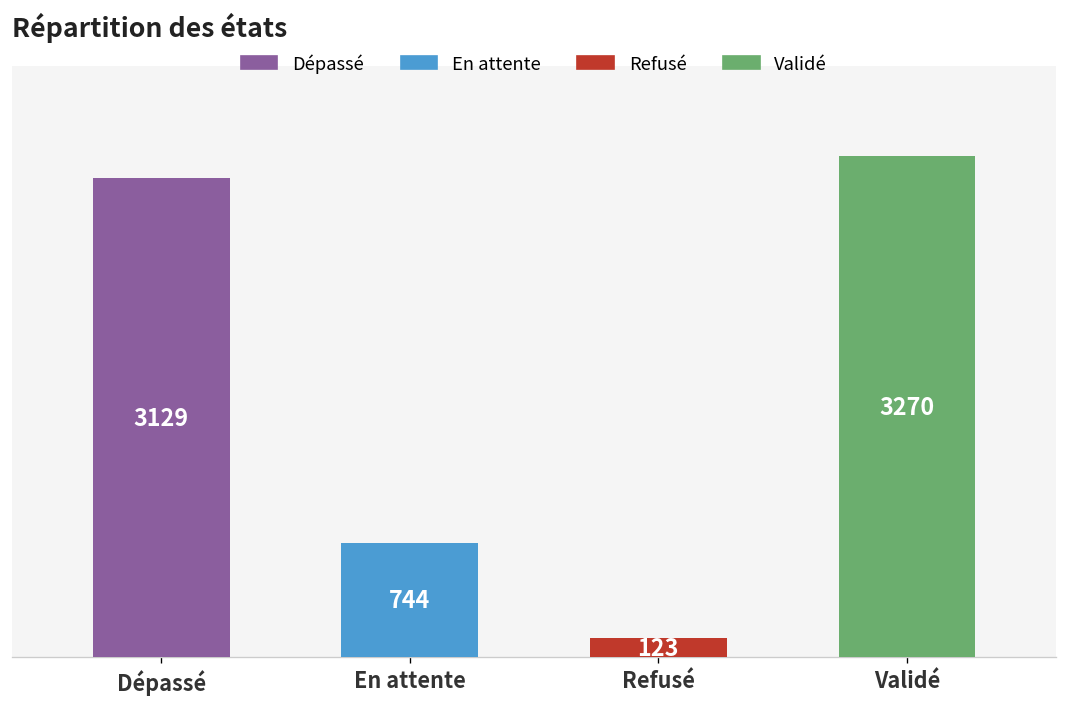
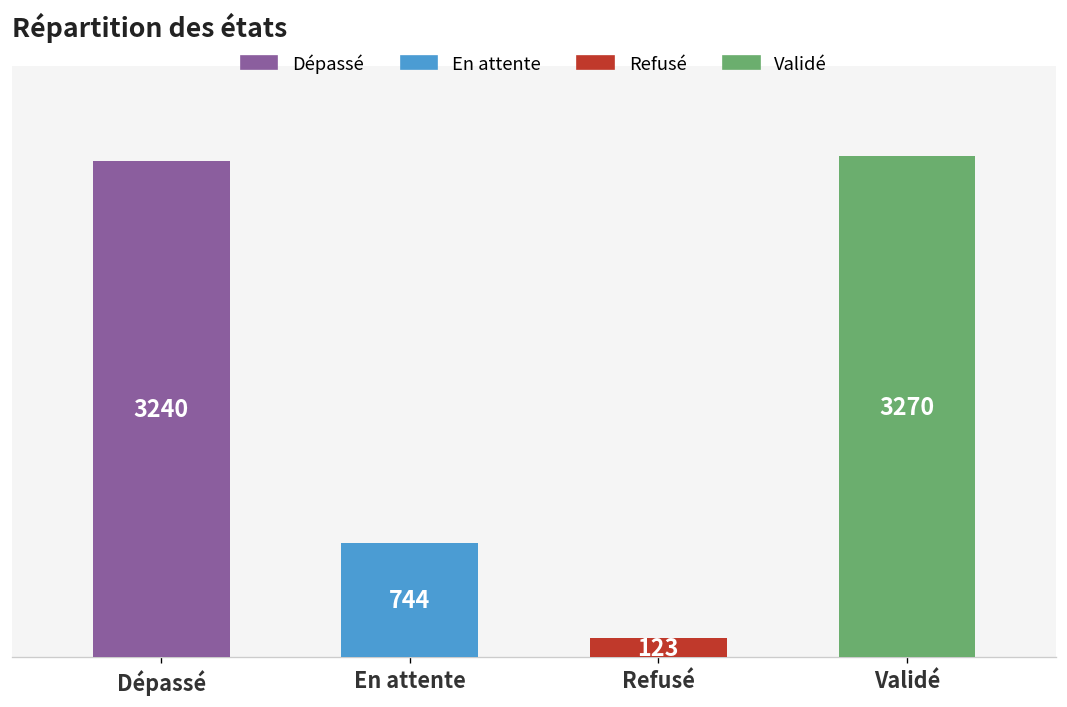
Dépassé: 3129 -> 3240
